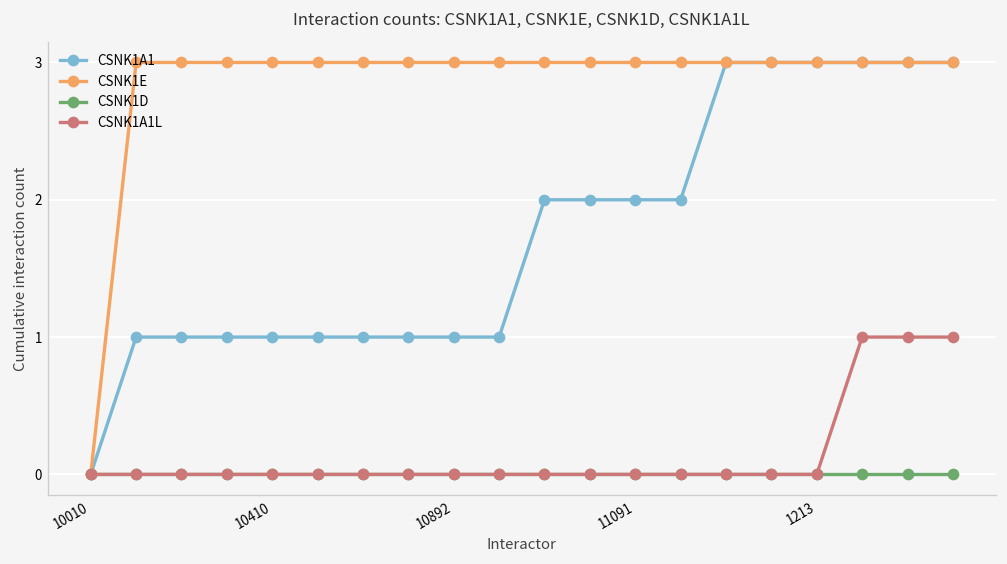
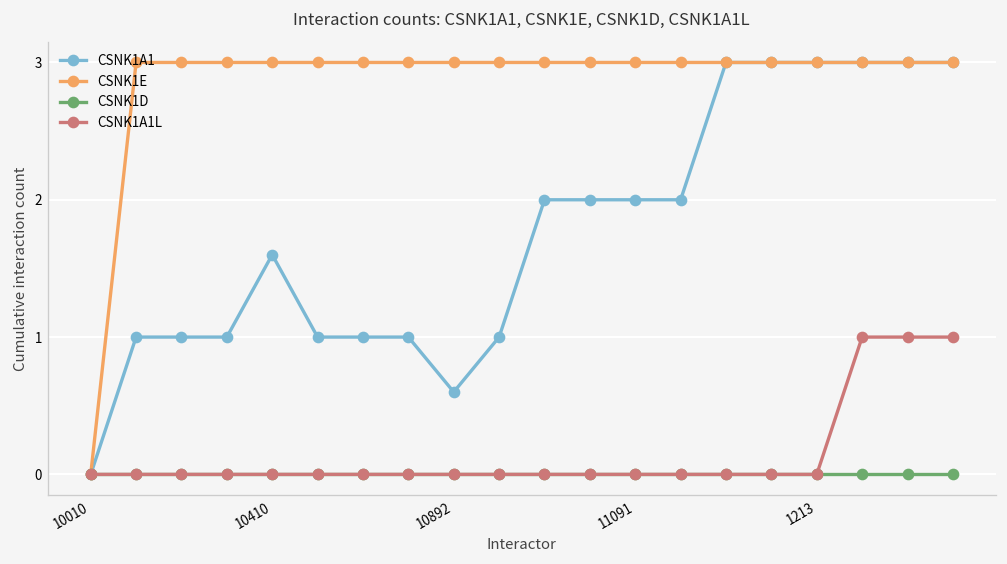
CSNK1A1, 10410: 1.0 -> 1.6
CSNK1A1, 10892: 1.0 -> 0.6
